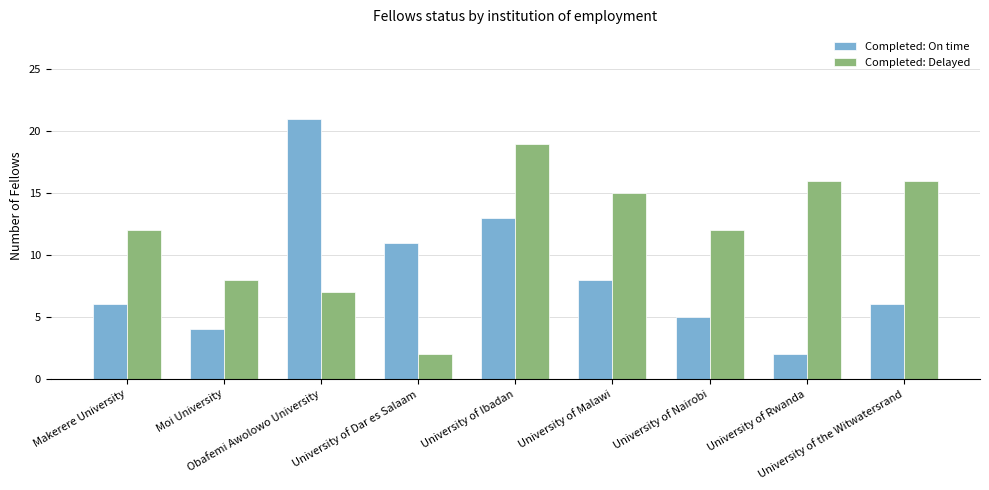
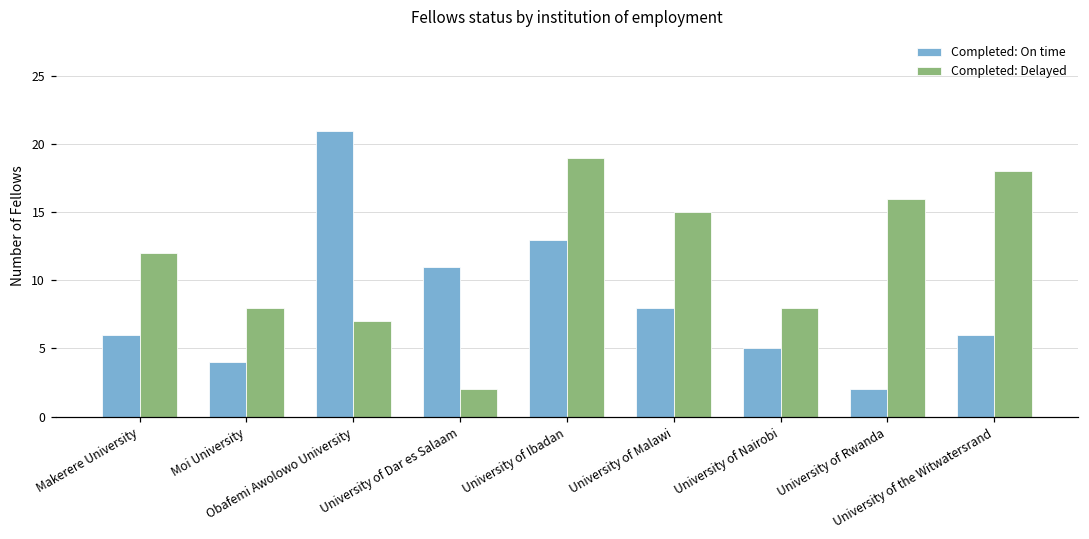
Completed: Delayed, University of Nairobi: 12 -> 8
Completed: Delayed, University of the Witwatersrand: 16 -> 18
